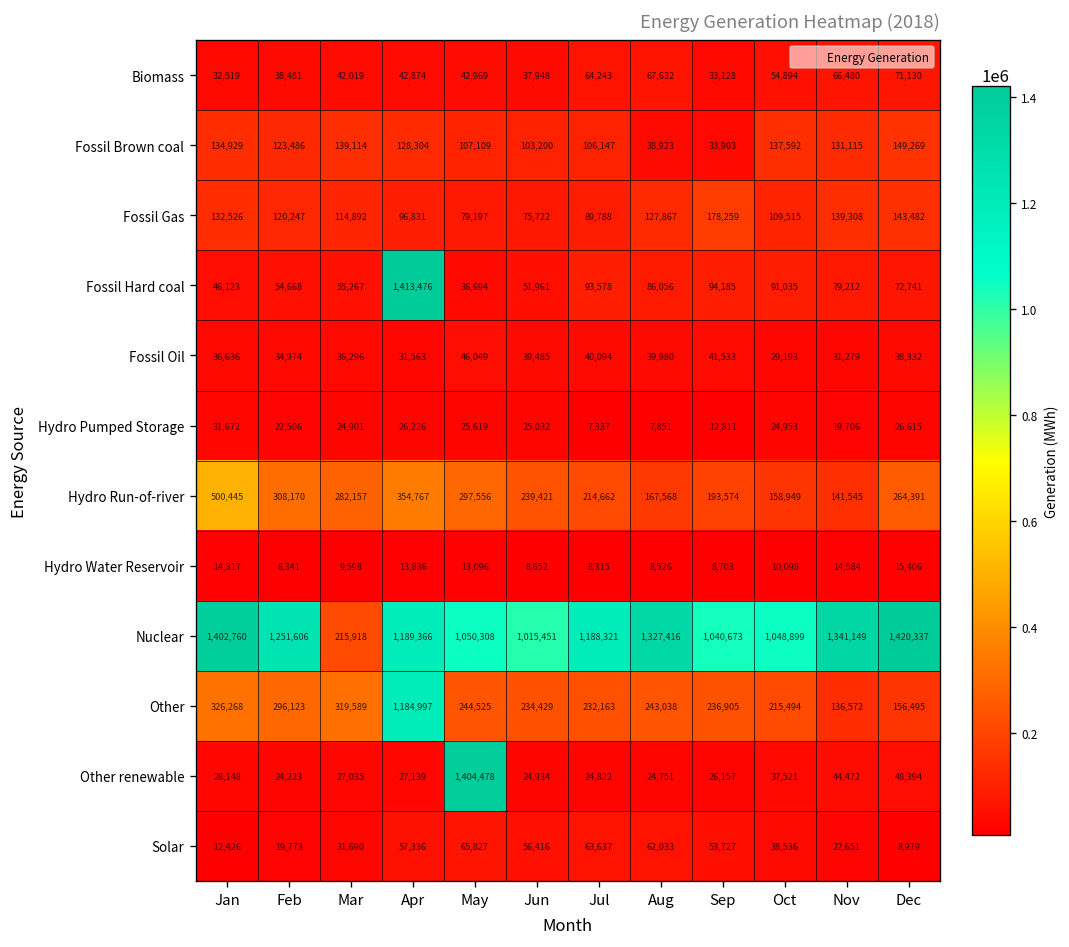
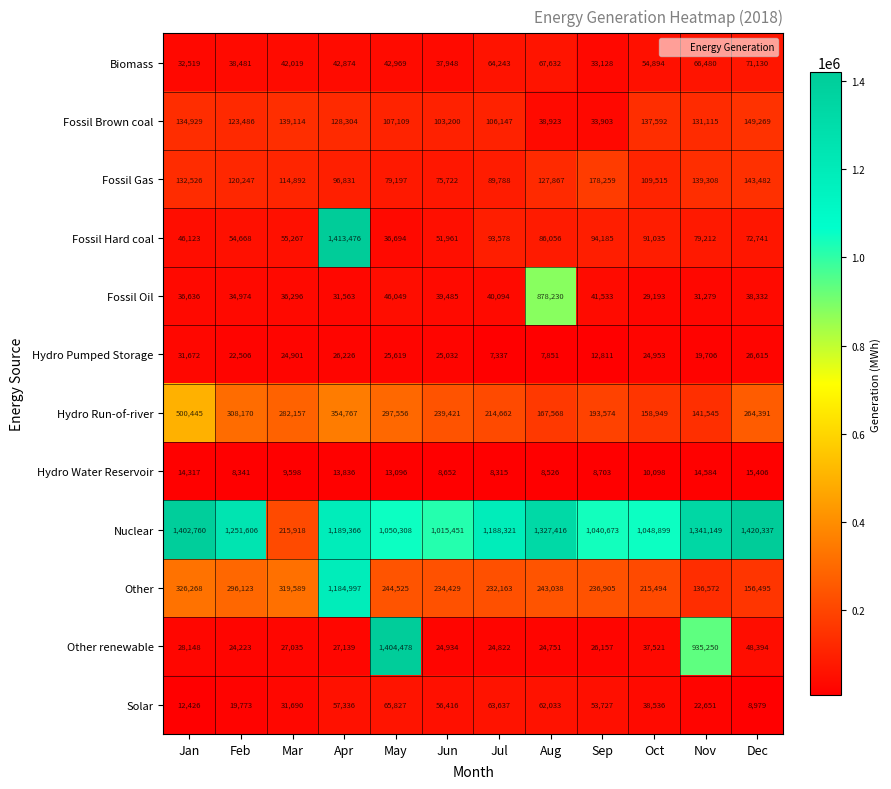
Fossil Oil, Aug: 39,980 -> 878,230
Other renewable, Nov: 44,472 -> 935,250
